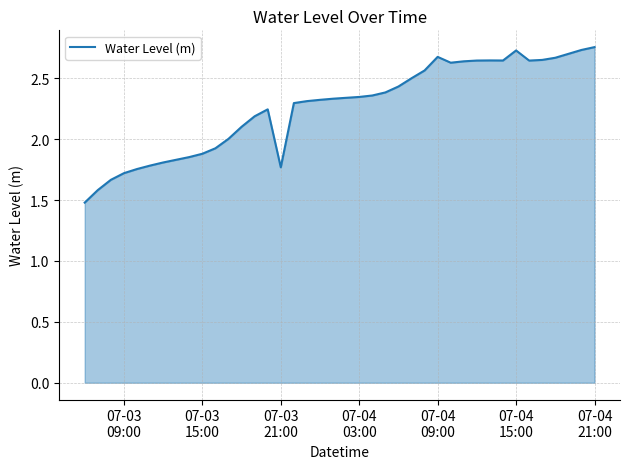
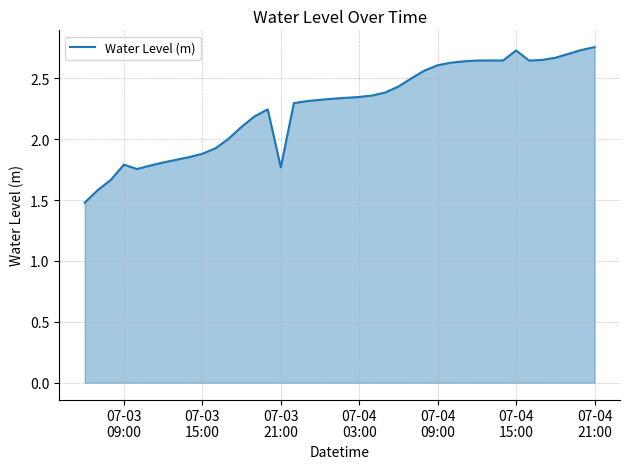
07-03 09:00: 1.72 -> 1.79
07-04 09:00: 2.68 -> 2.61
